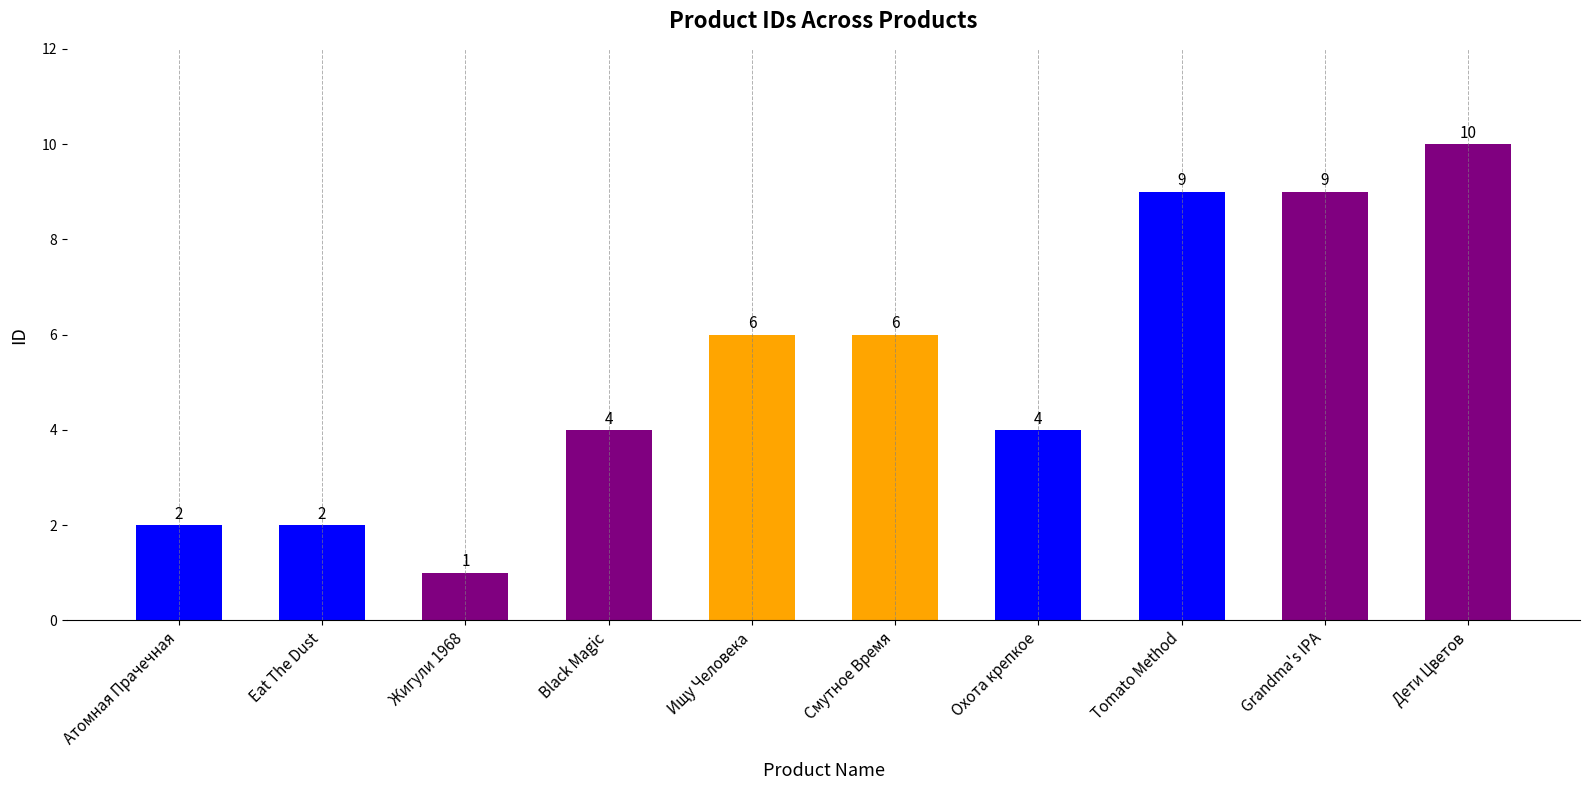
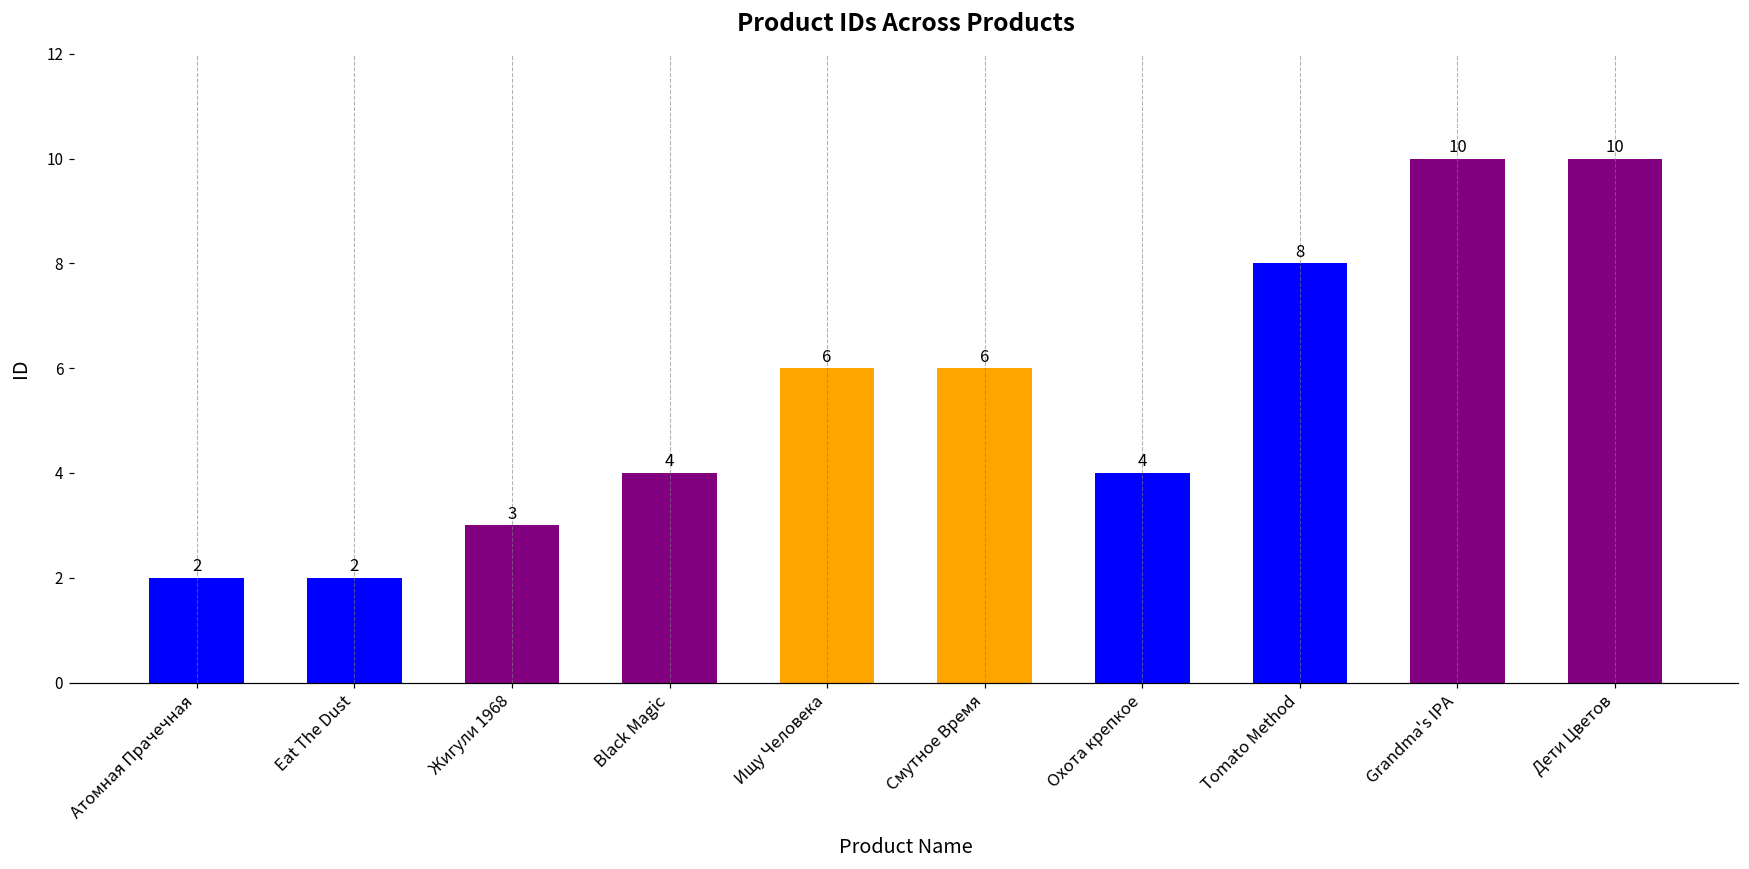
Жигули 1968: 1 -> 3
Tomato Method: 9 -> 8
Grandma's IPA: 9 -> 10
